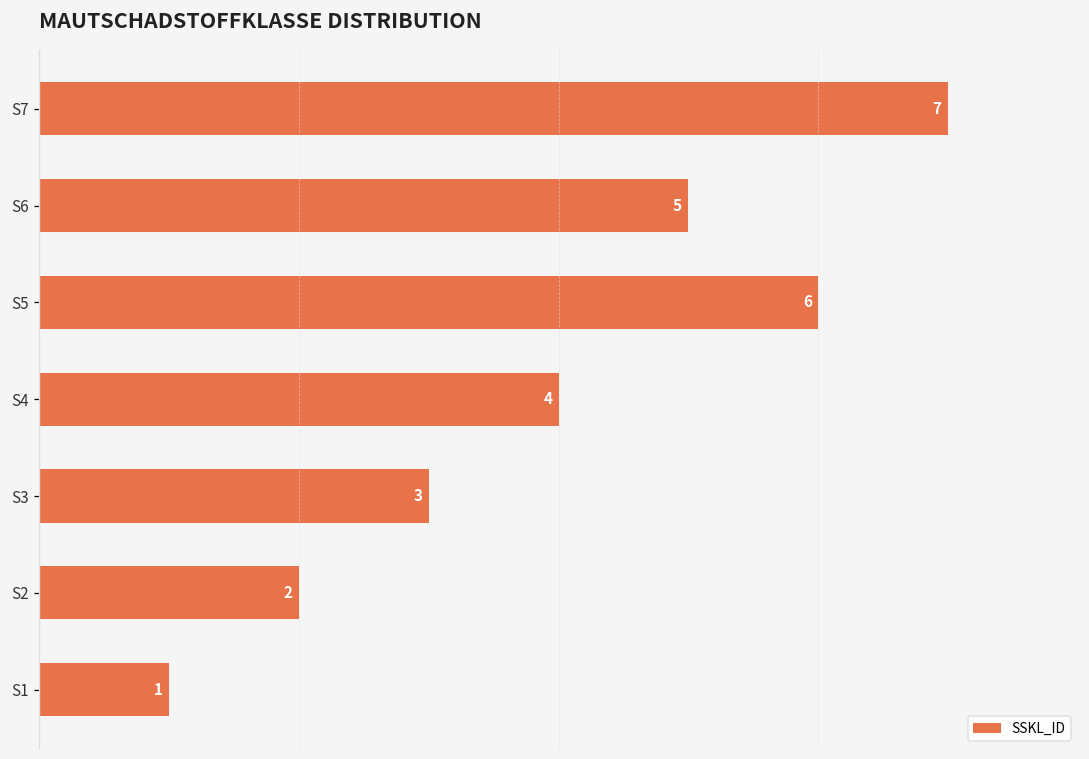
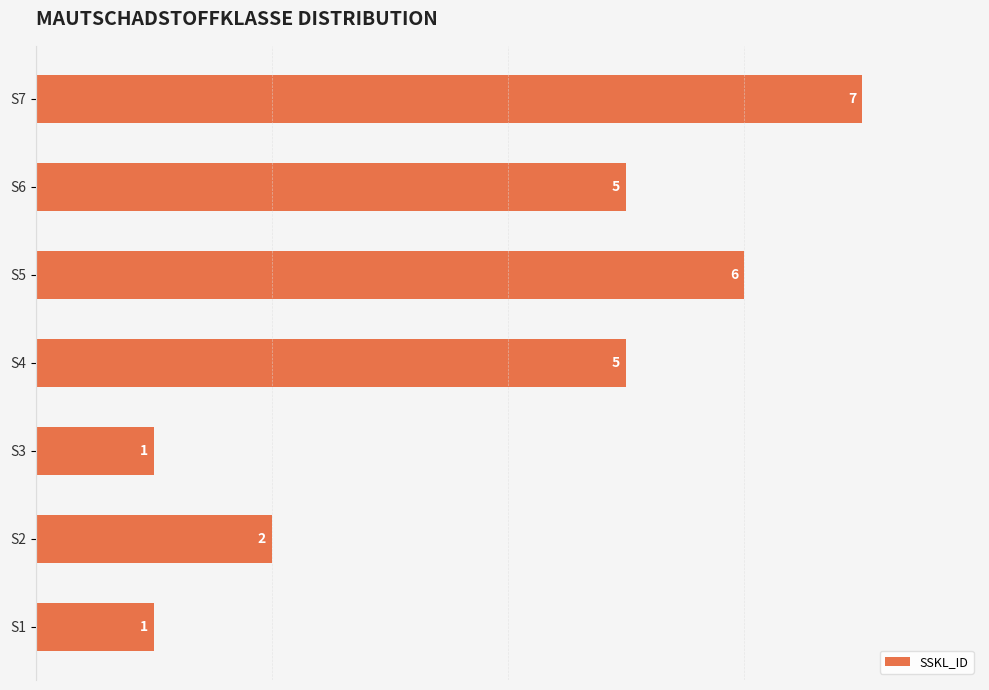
S4: 4 -> 5
S3: 3 -> 1
